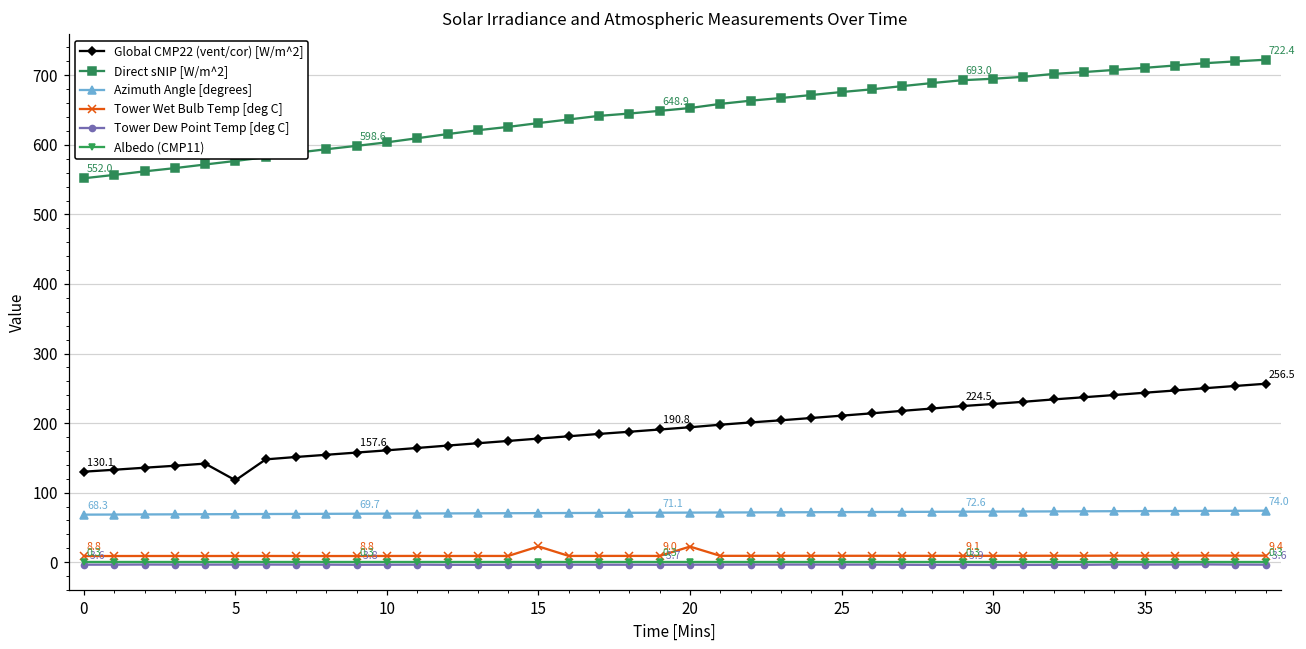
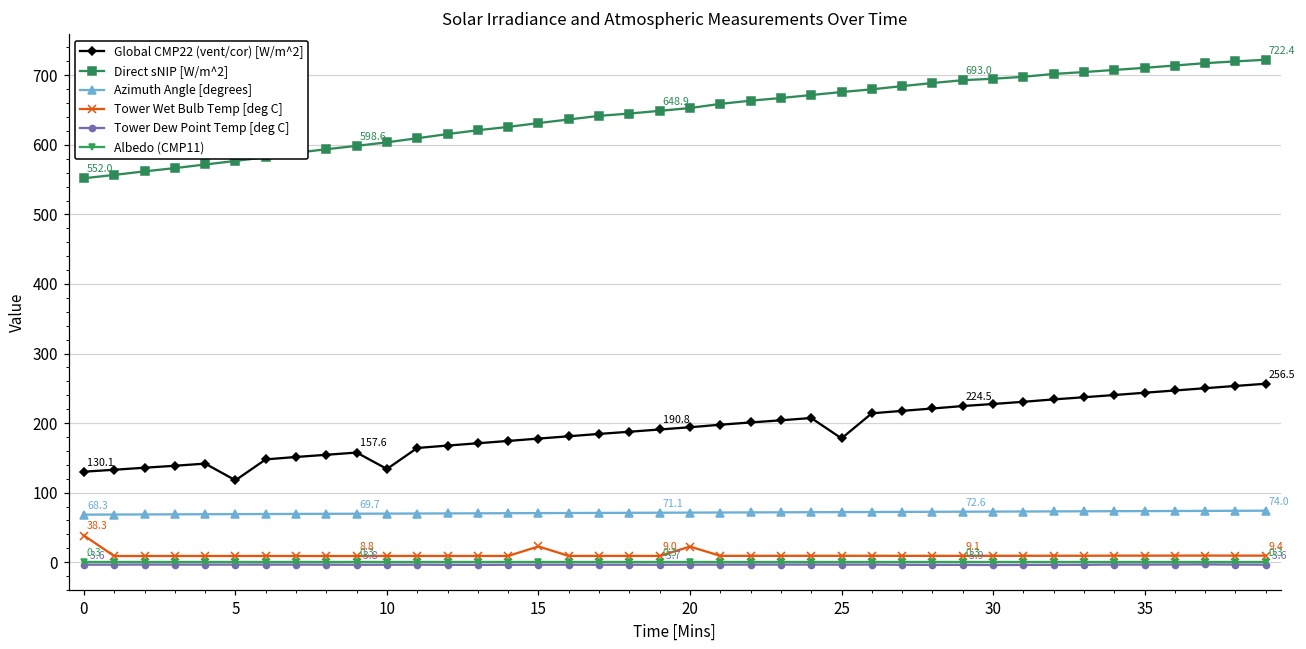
Tower Wet Bulb Temp [deg C], 0: 8.8 -> 38.3
Global CMP22 (vent/cor) [W/m^2], 10: 160 -> 130
Global CMP22 (vent/cor) [W/m^2], 25: 210 -> 180
